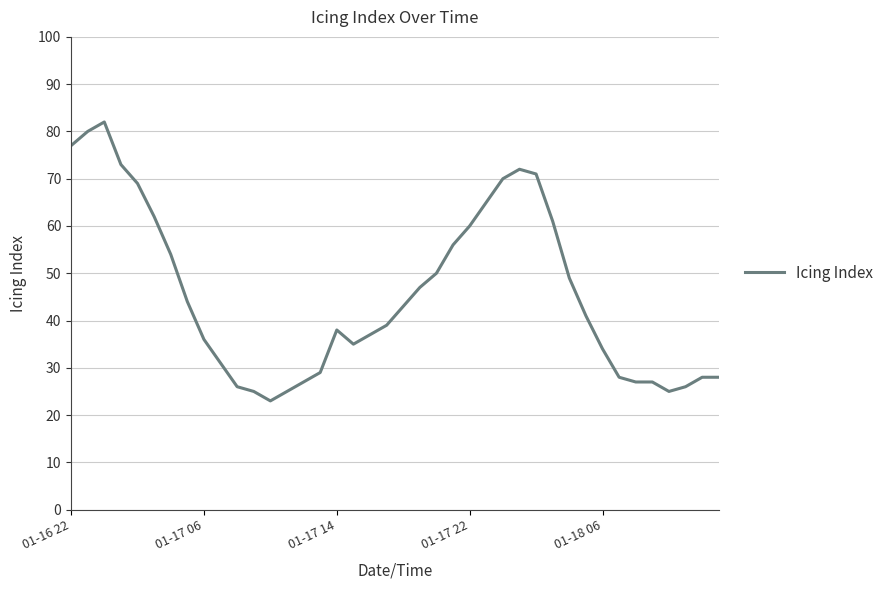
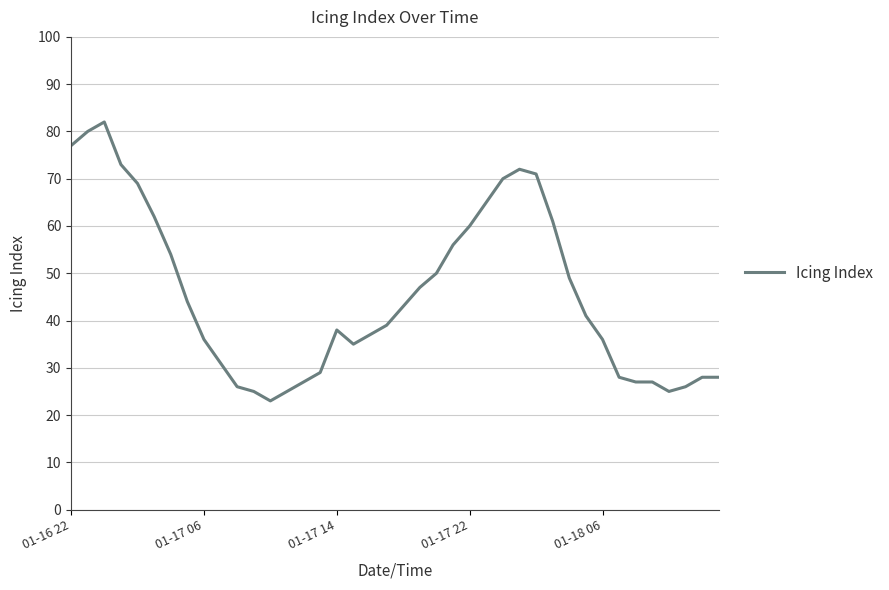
01-18 06: 34 -> 36
